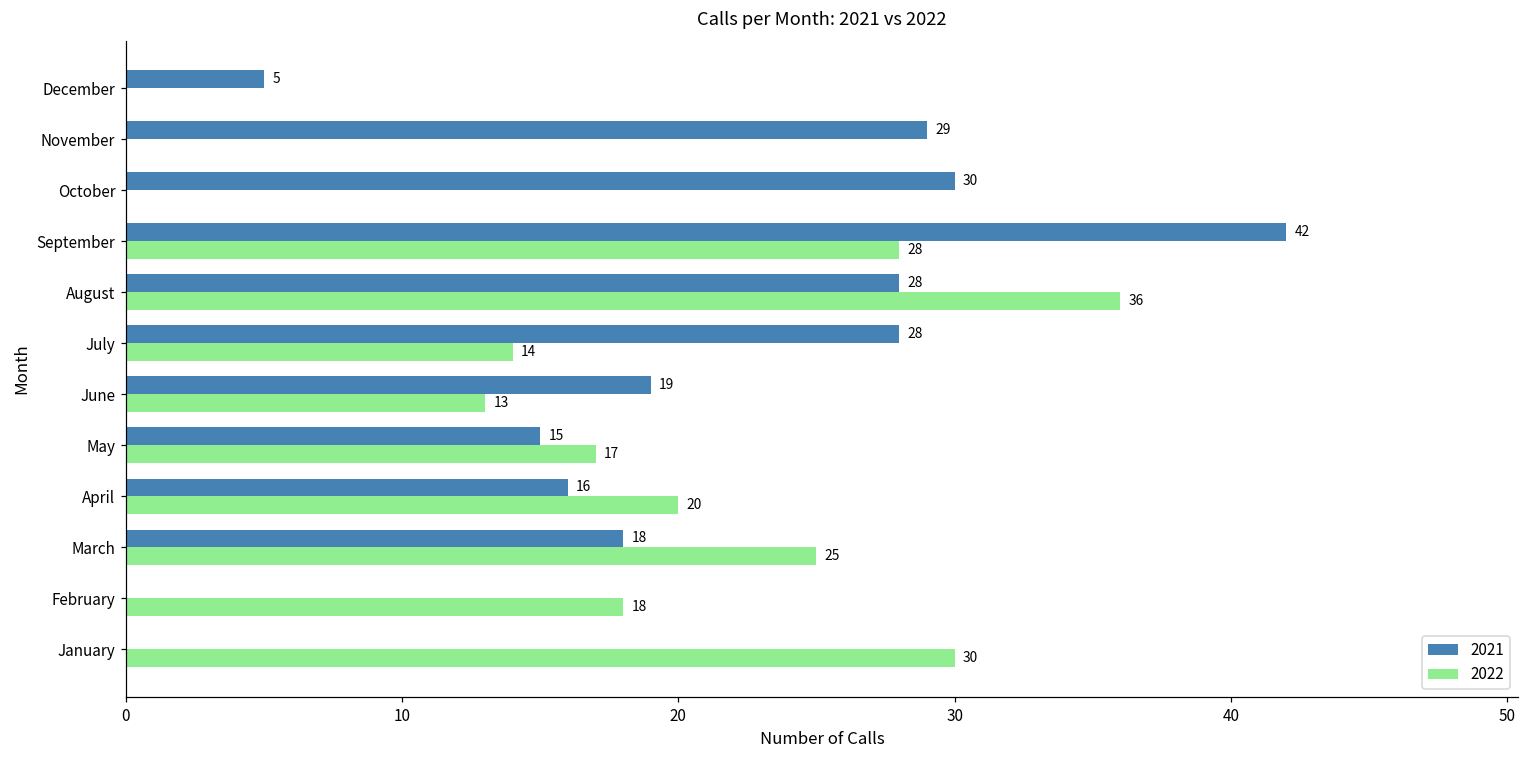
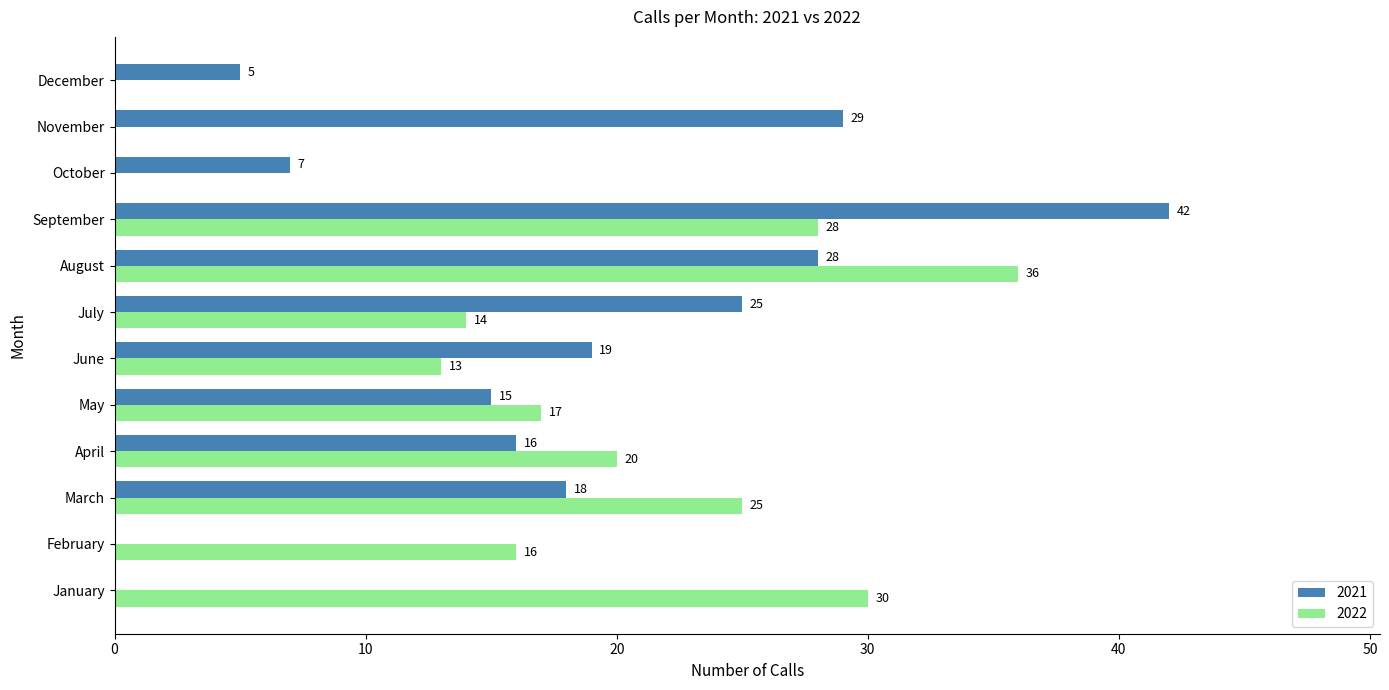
2021, October: 30 -> 7
2021, July: 28 -> 25
2022, February: 18 -> 16
